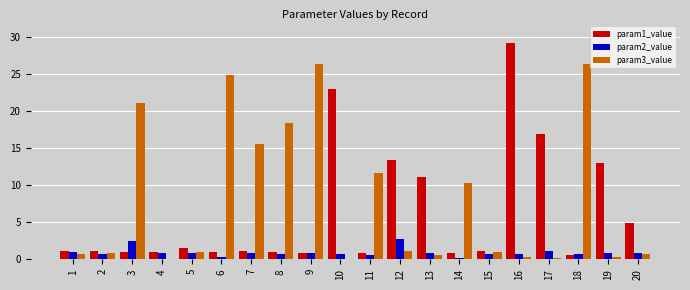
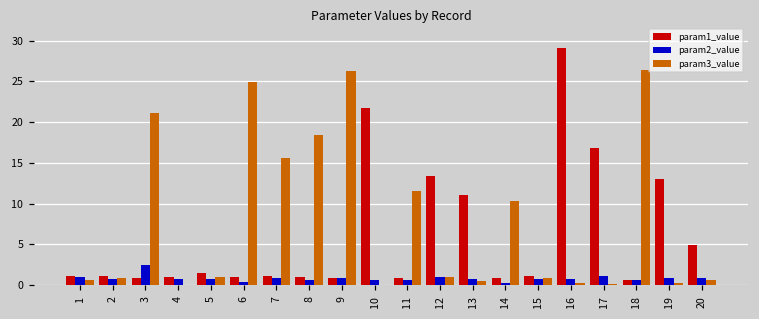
param1_value, 10: 23 -> 22
param2_value, 12: 3 -> 1
